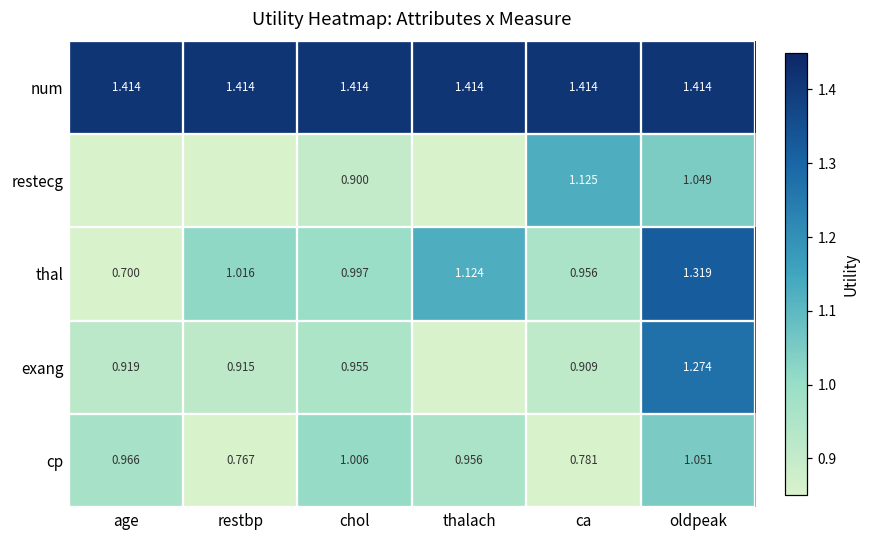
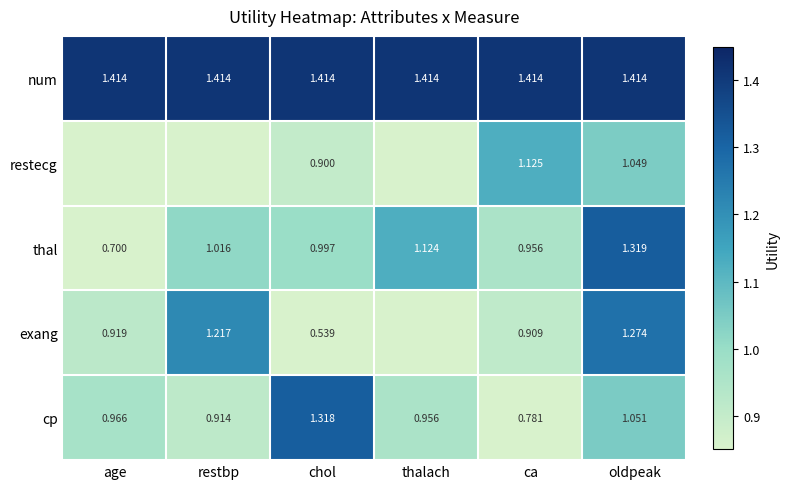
exang, restbp: 0.915 -> 1.217
exang, chol: 0.955 -> 0.539
cp, restbp: 0.767 -> 0.914
cp, chol: 1.006 -> 1.318
